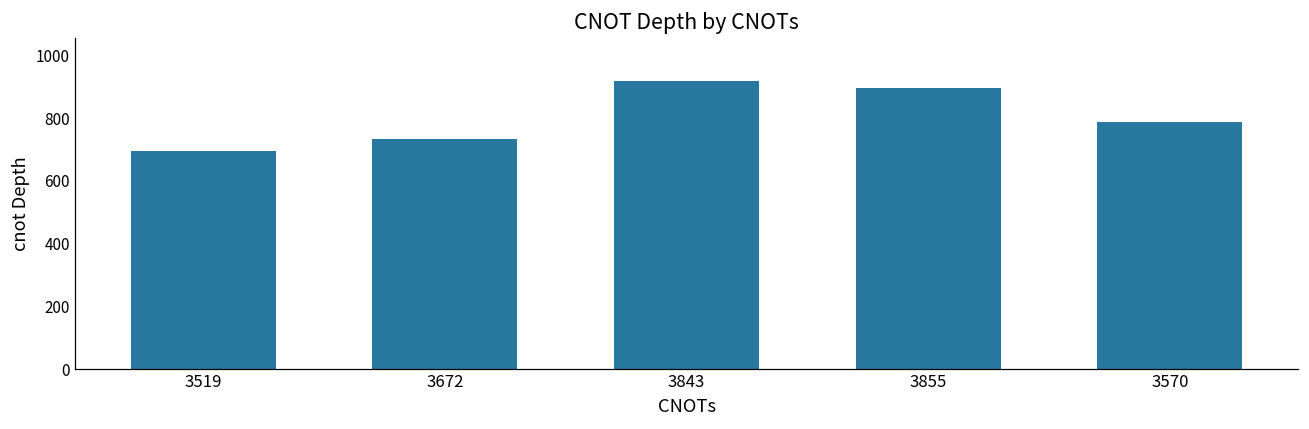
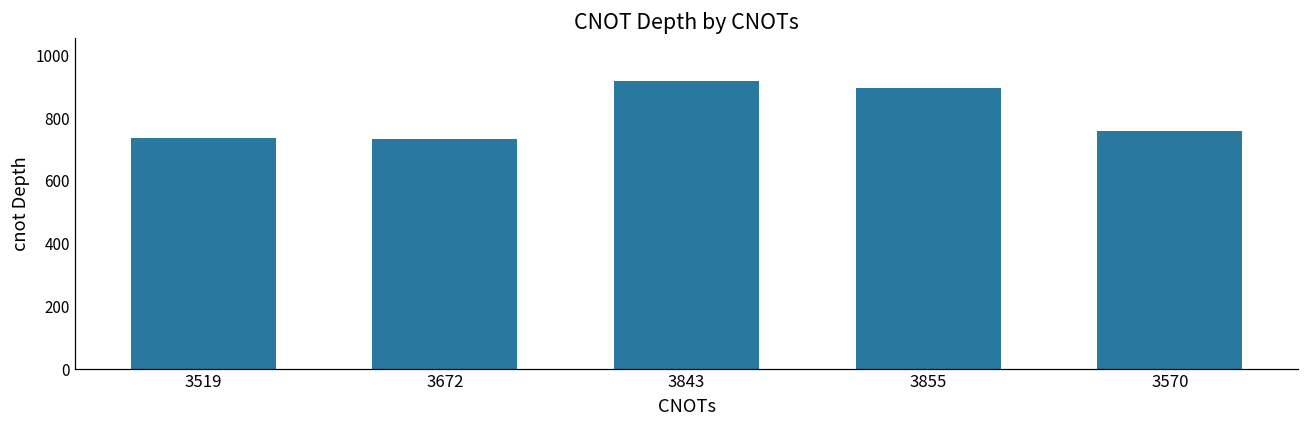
3519: 690 -> 740
3570: 790 -> 760
